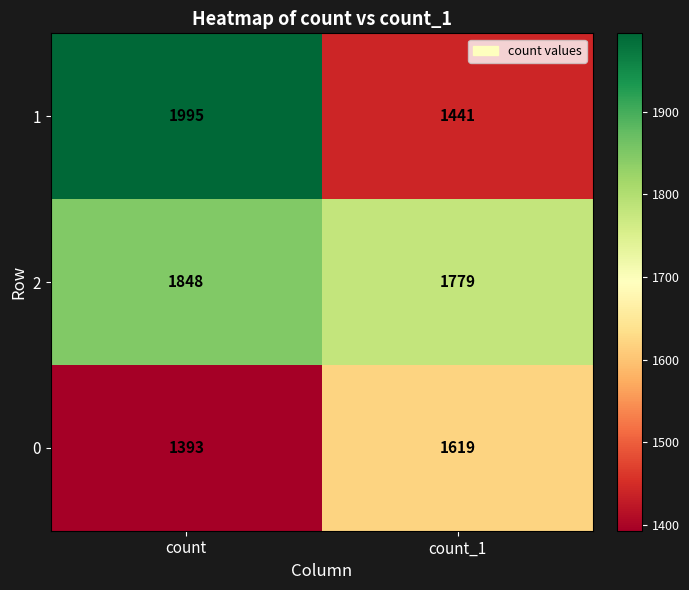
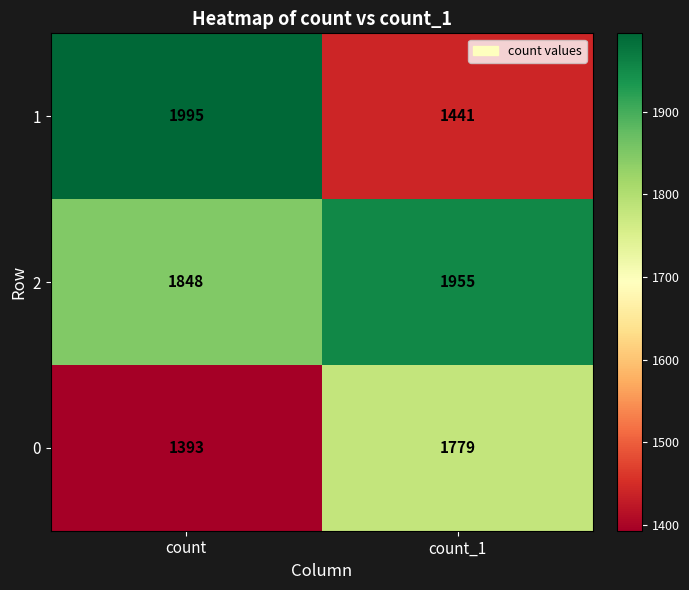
2, count_1: 1779 -> 1955
0, count_1: 1619 -> 1779
